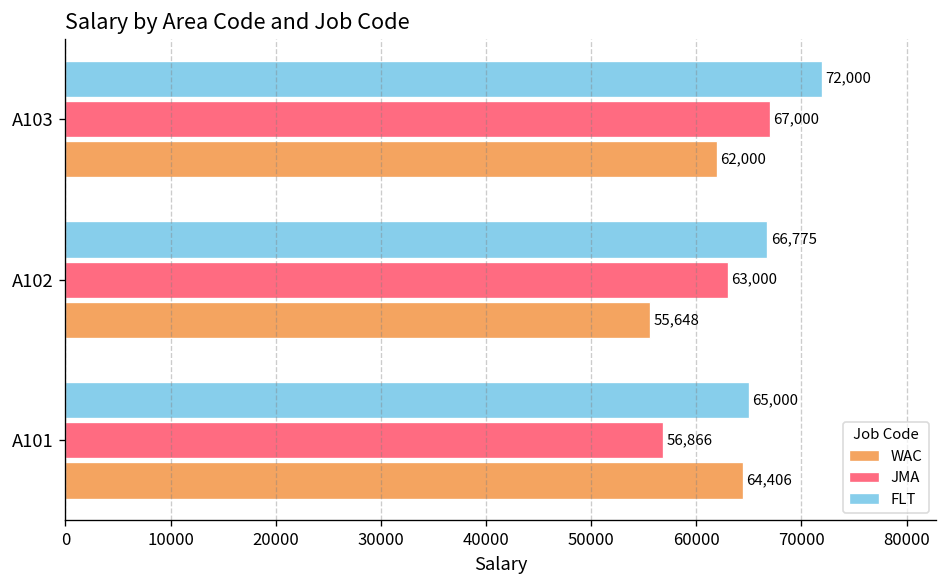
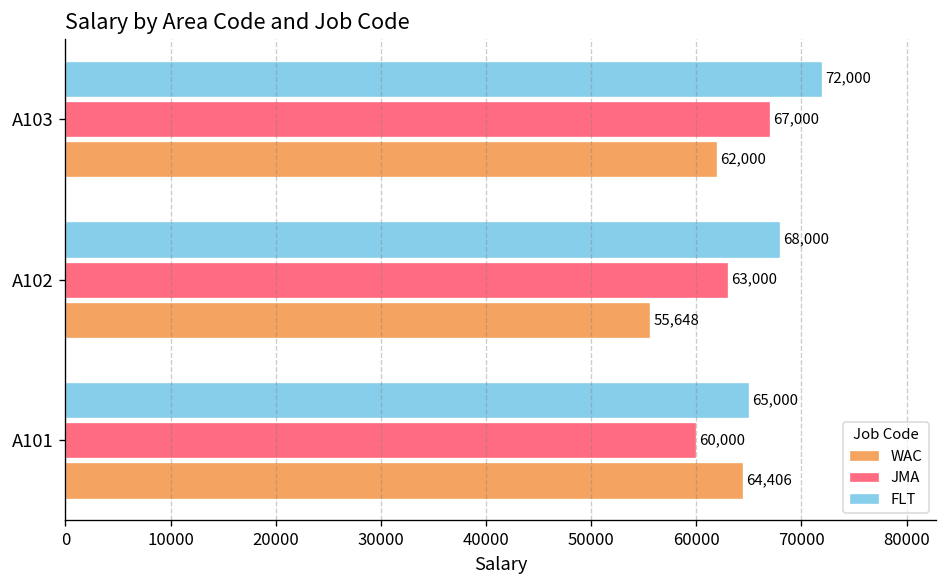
FLT, A102: 66,775 -> 68,000
JMA, A101: 56,866 -> 60,000
